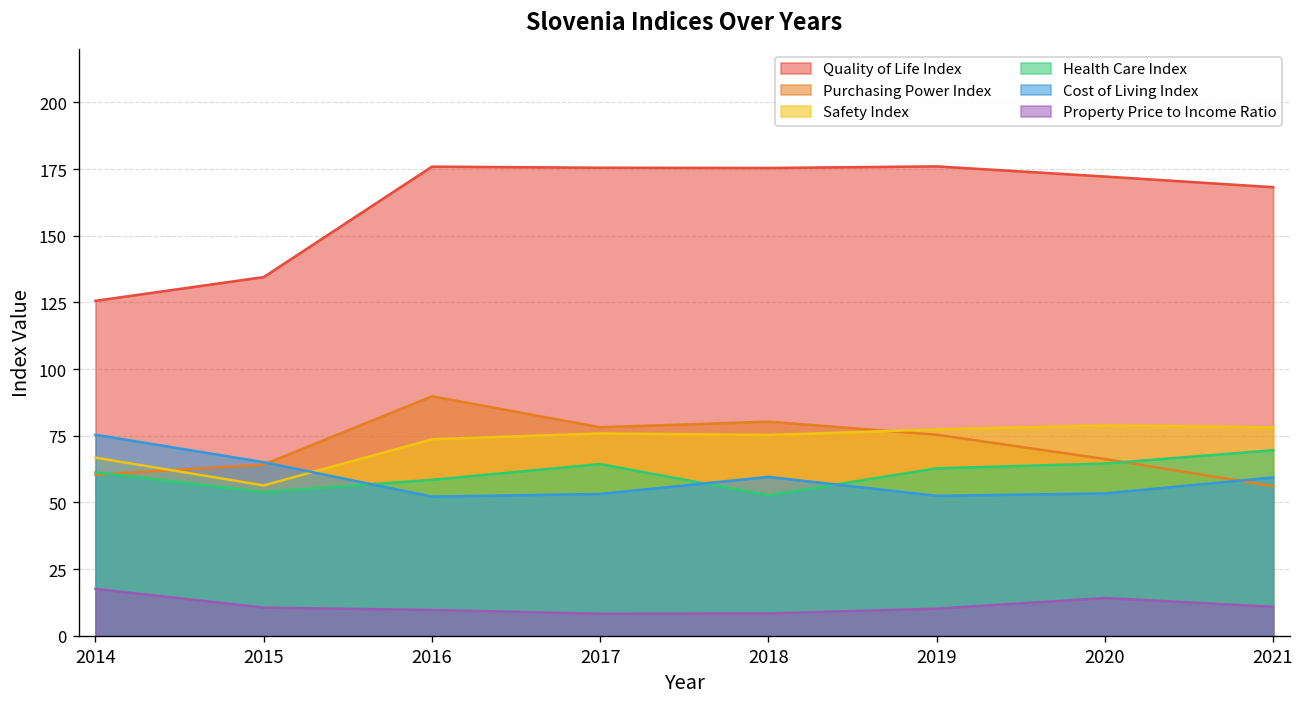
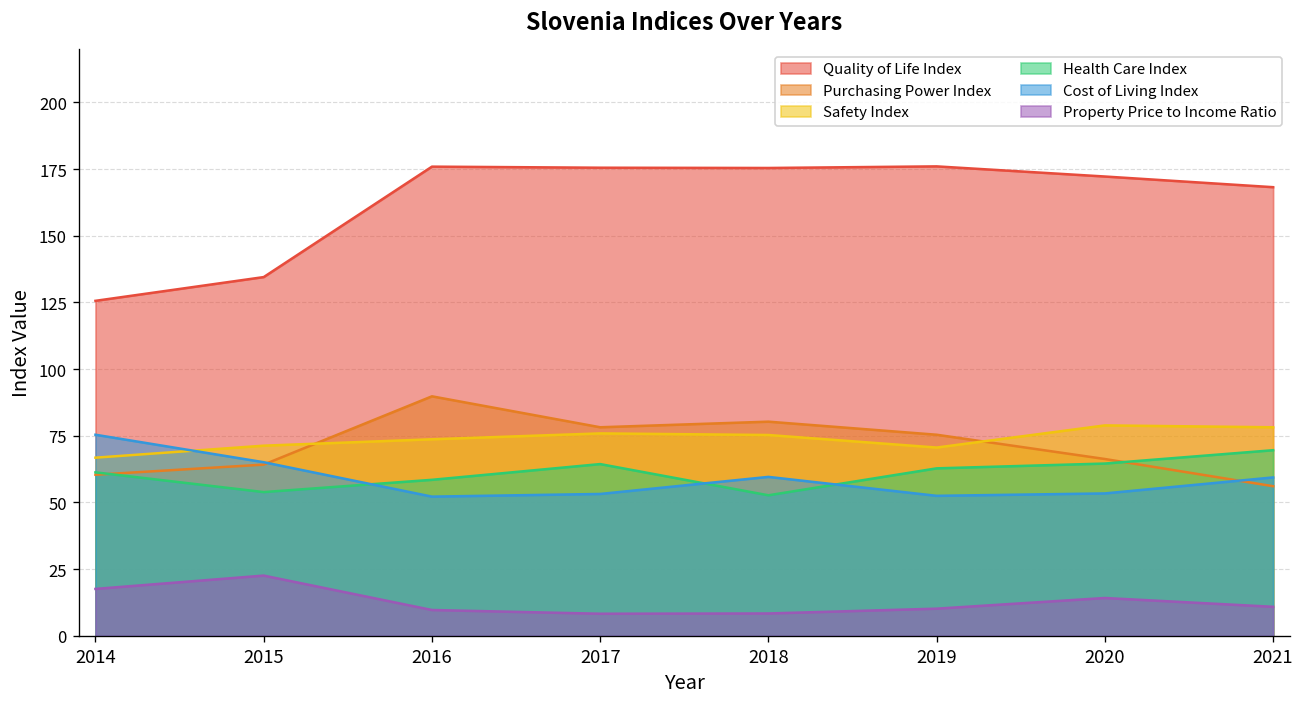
Safety Index, 2015: 56 -> 71
Property Price to Income Ratio, 2015: 11 -> 23
Safety Index, 2019: 77 -> 71
